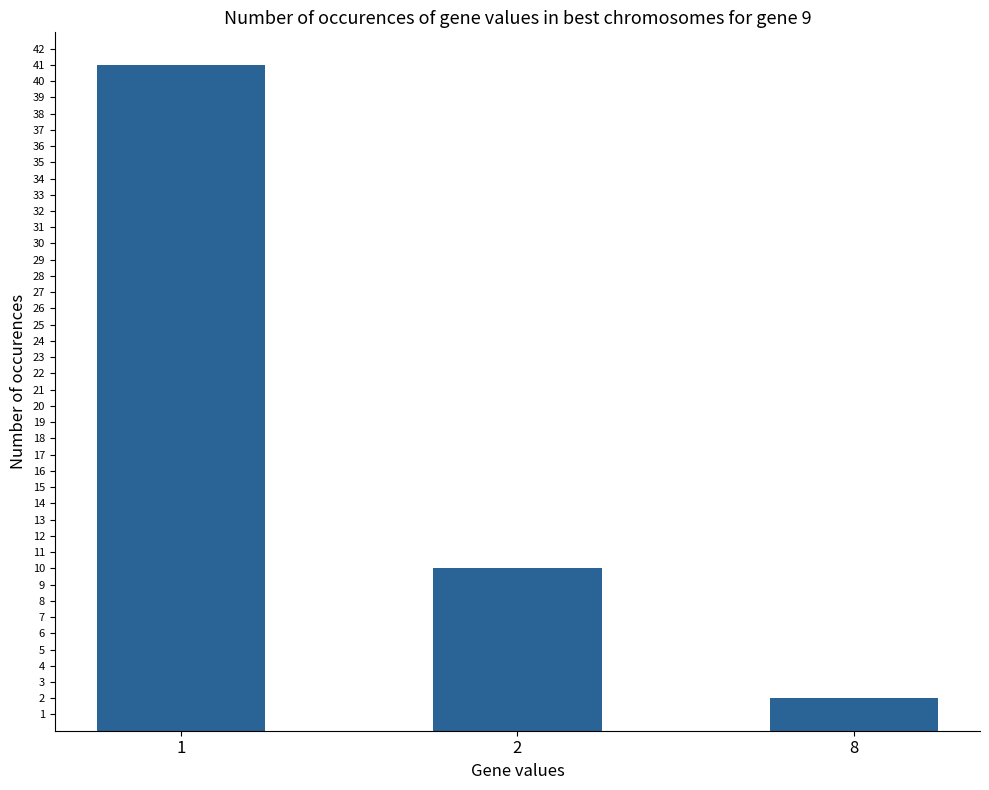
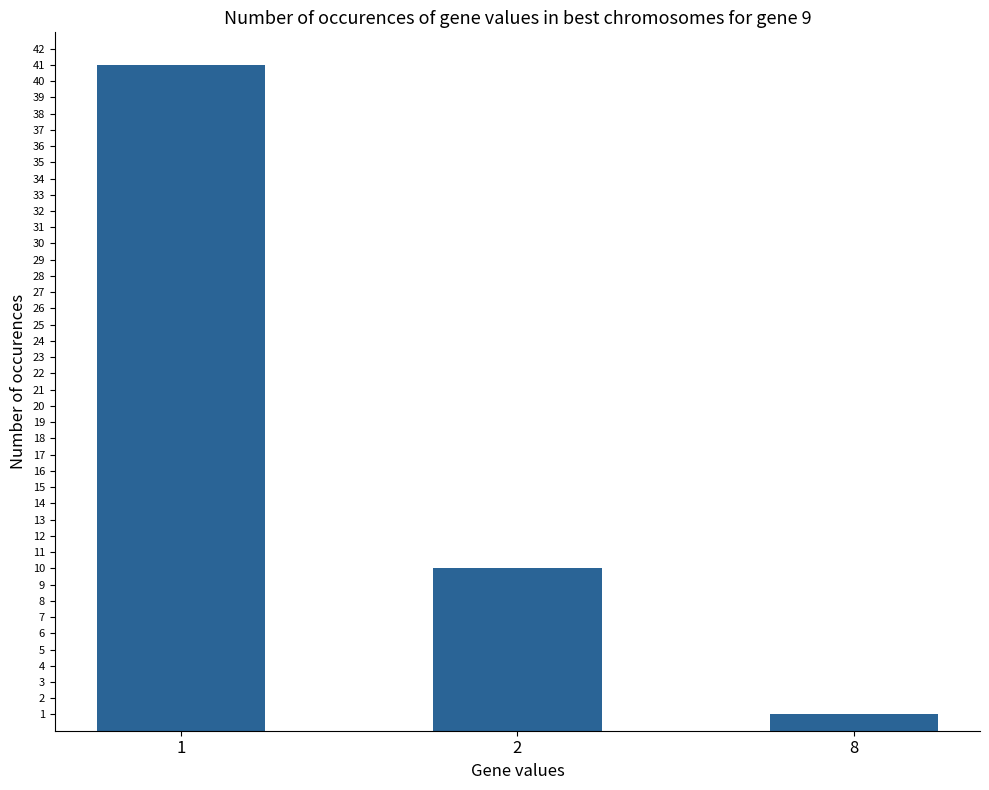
8: 2 -> 1
